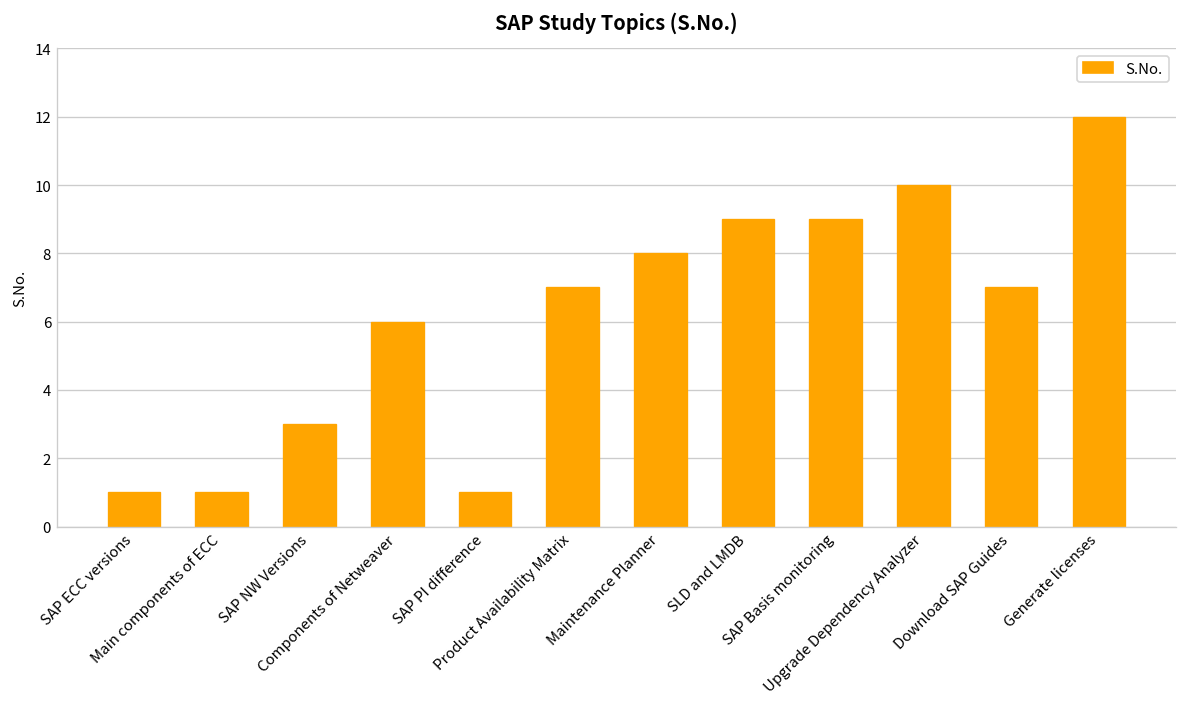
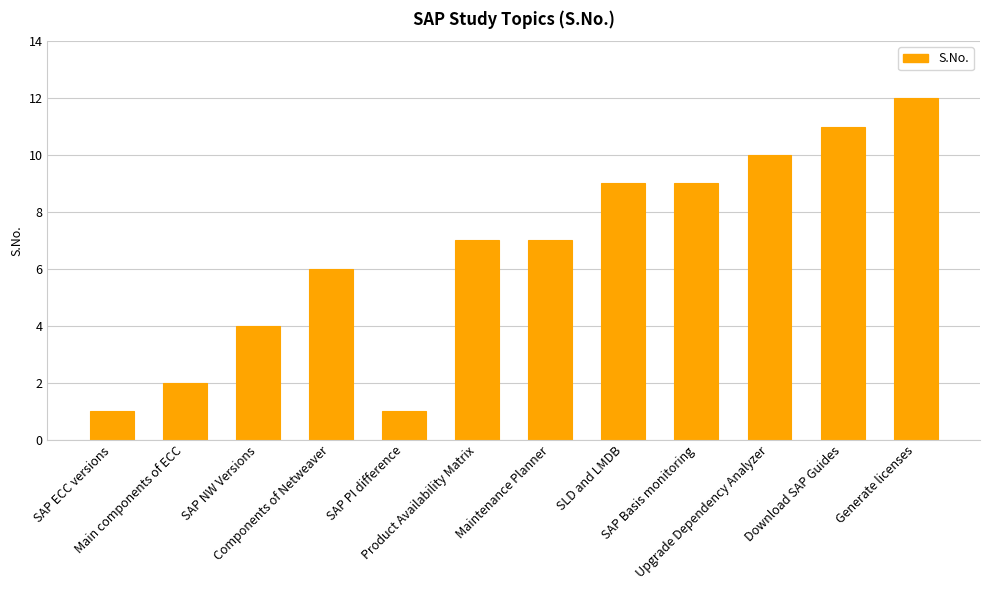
Main components of ECC: 1 -> 2
SAP NW Versions: 3 -> 4
Maintenance Planner: 8 -> 7
Download SAP Guides: 7 -> 11
